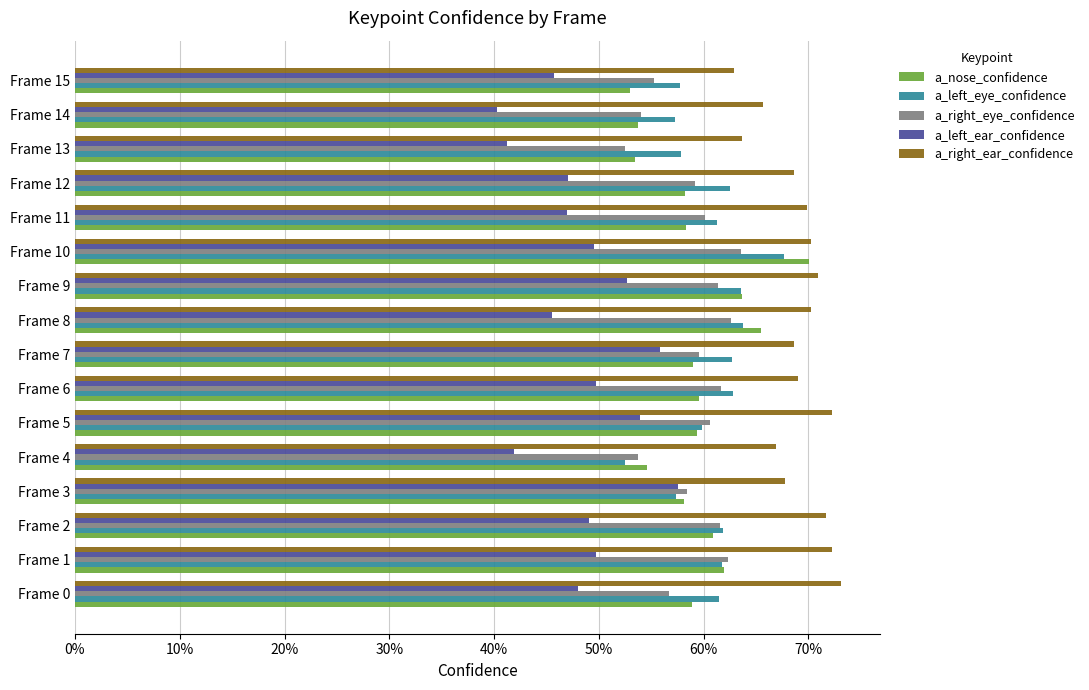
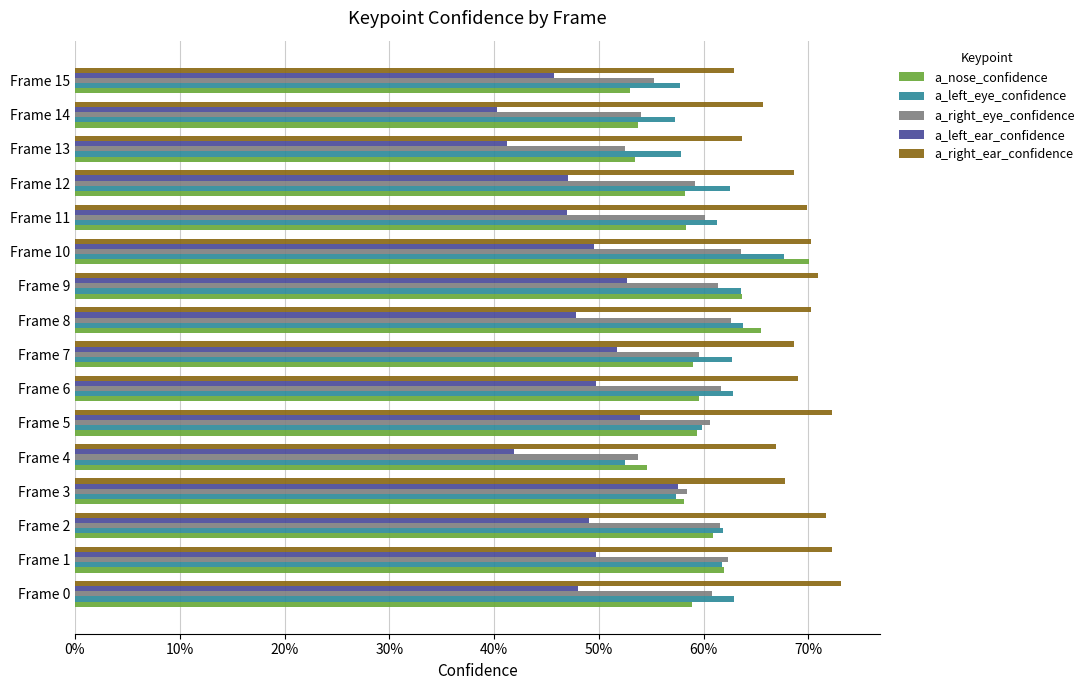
a_left_ear_confidence, Frame 8: 45.5% -> 47.9%
a_left_ear_confidence, Frame 7: 55.8% -> 51.7%
a_right_eye_confidence, Frame 0: 56.7% -> 60.9%
a_left_eye_confidence, Frame 0: 61.5% -> 62.9%
